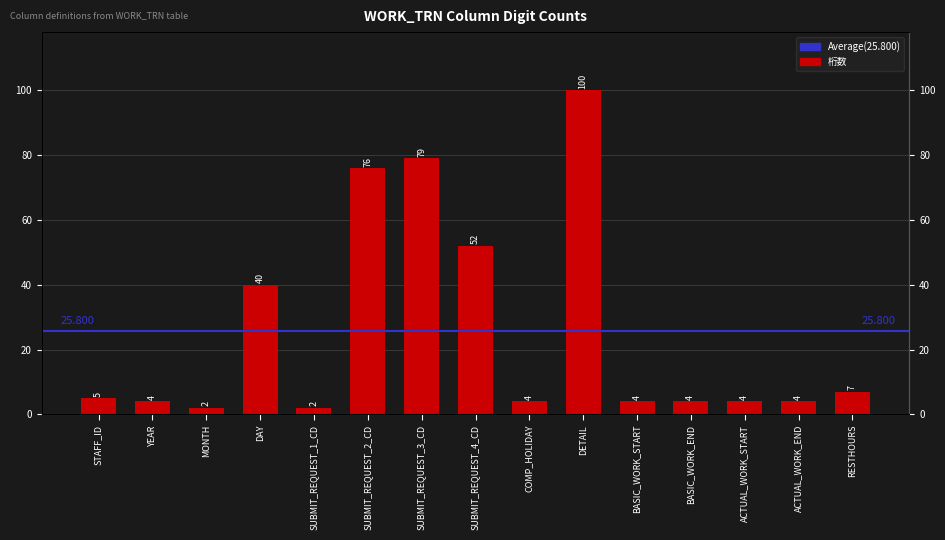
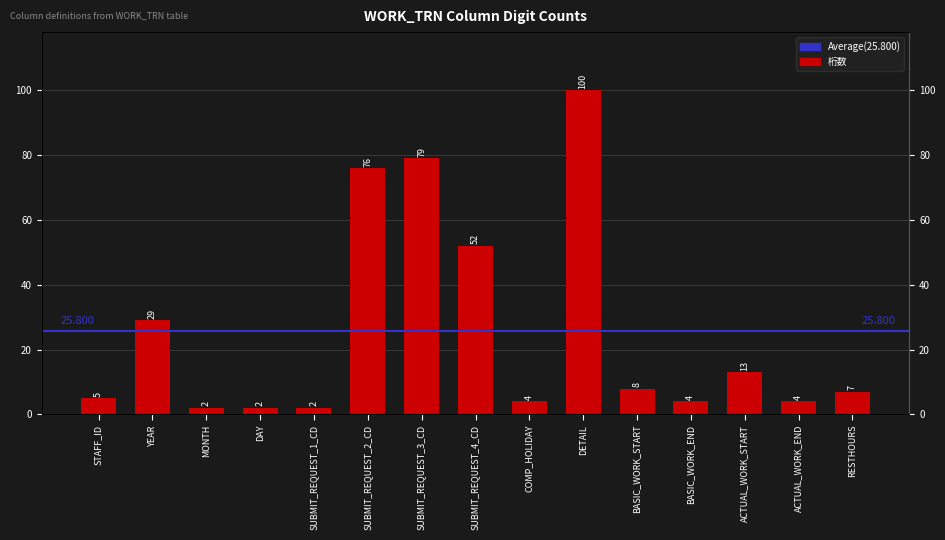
YEAR: 4 -> 29
DAY: 40 -> 2
BASIC_WORK_START: 4 -> 8
ACTUAL_WORK_START: 4 -> 13
